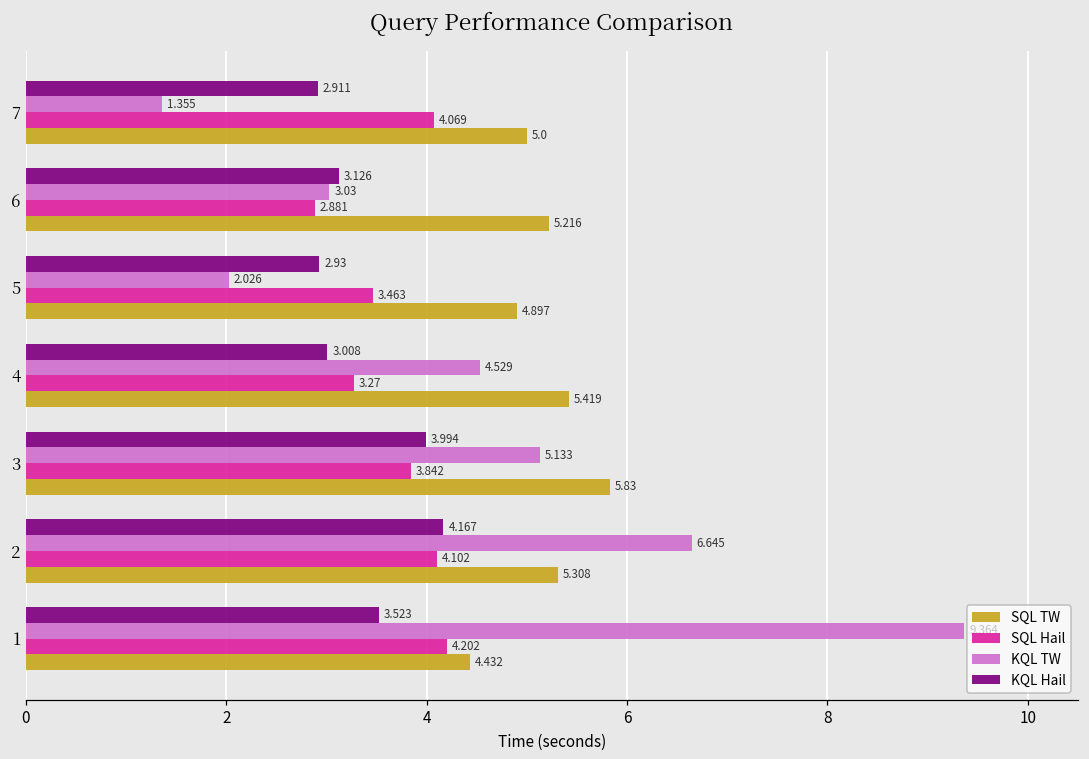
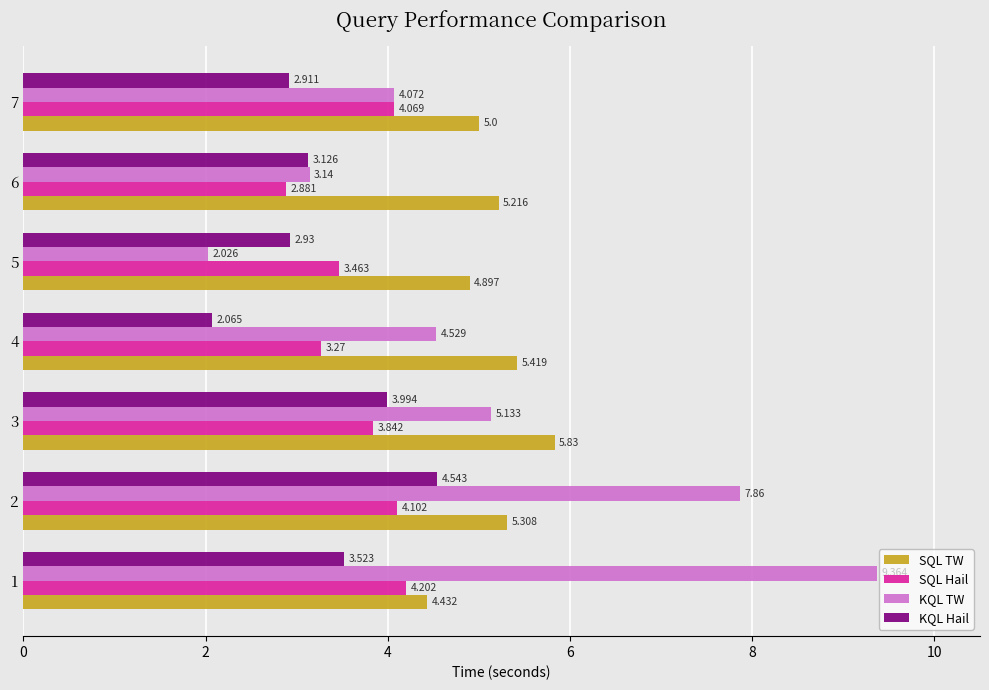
KQL TW, 7: 1.355 -> 4.072
KQL TW, 6: 3.03 -> 3.14
KQL Hail, 4: 3.008 -> 2.065
KQL Hail, 2: 4.167 -> 4.543
KQL TW, 2: 6.645 -> 7.86
